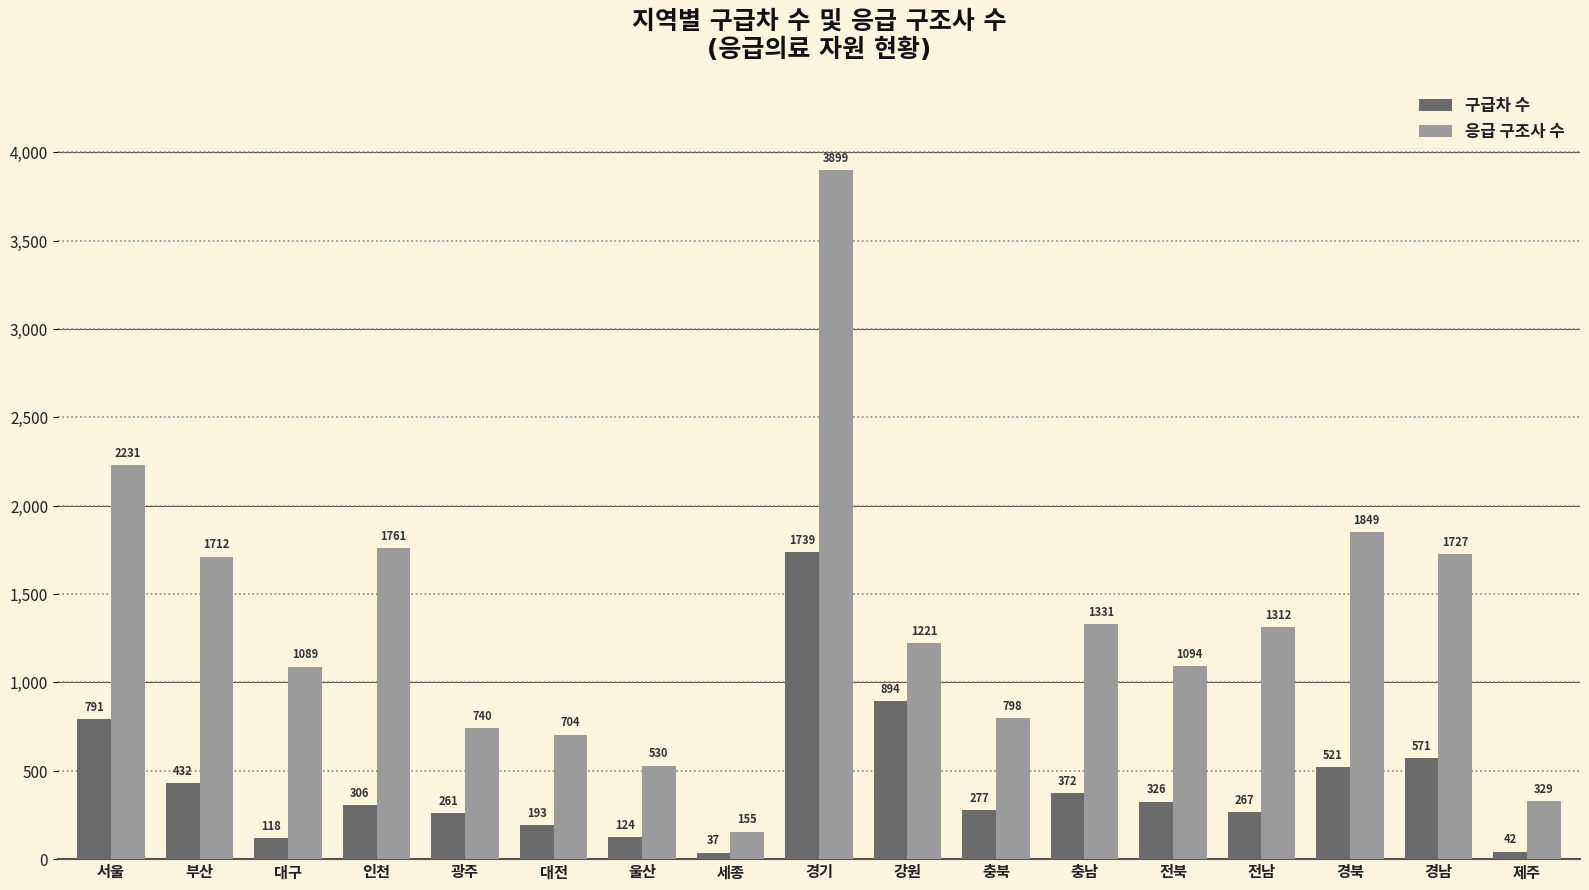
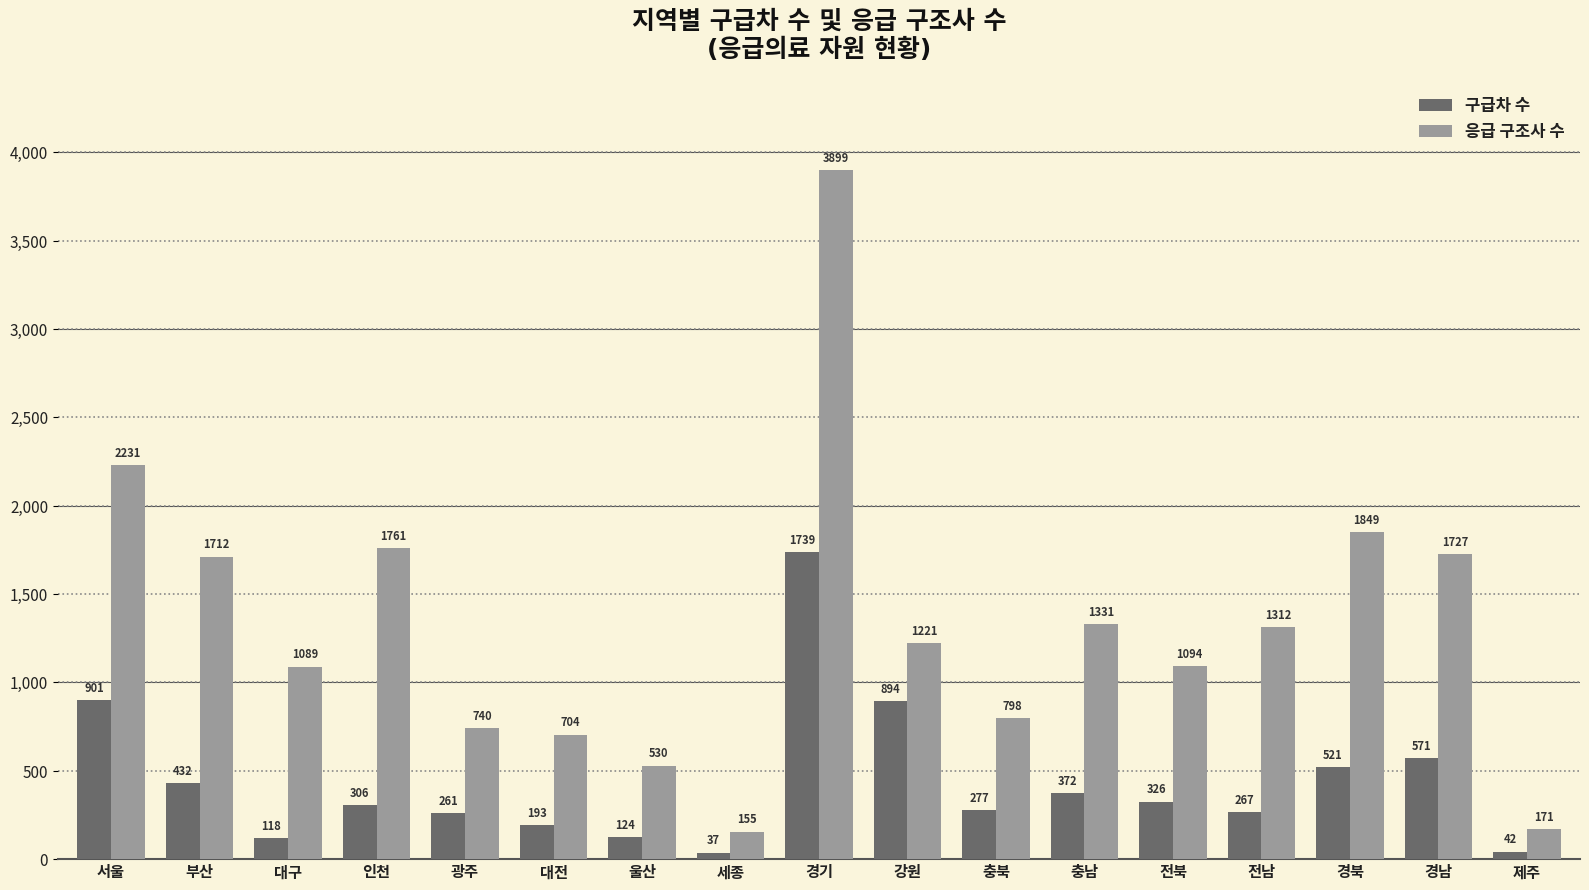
구급차 수, 서울: 791 -> 901
응급 구조사 수, 제주: 329 -> 171
